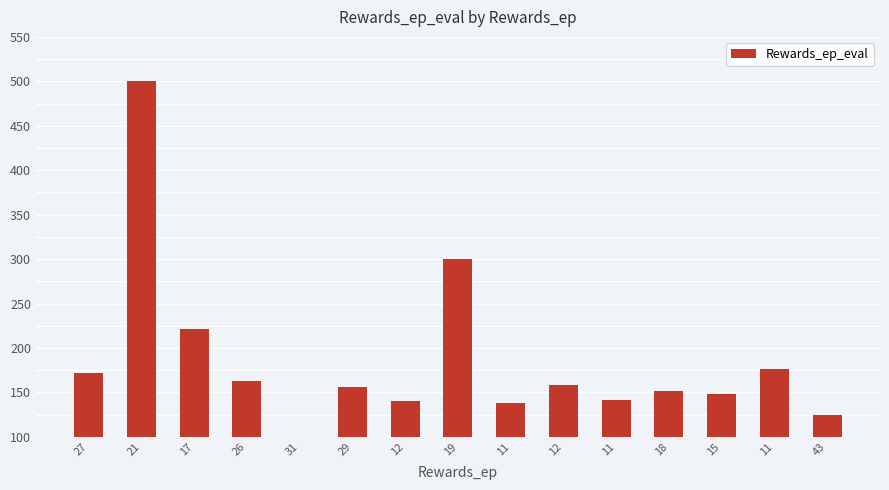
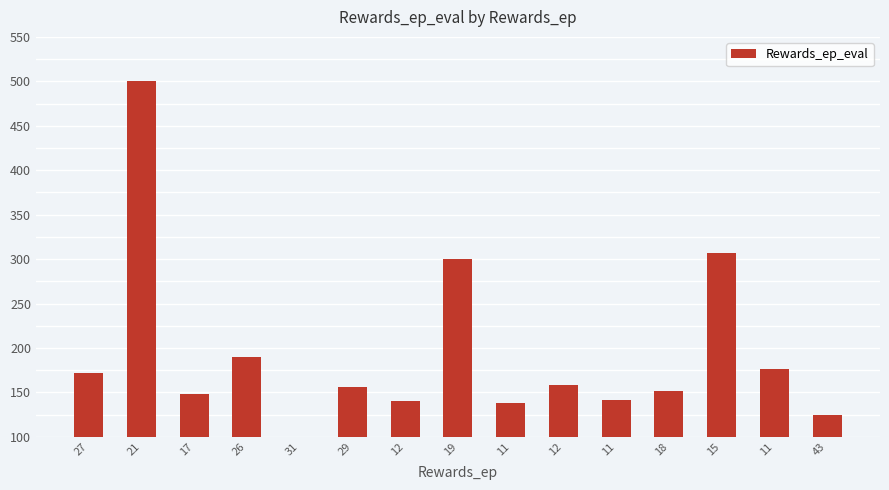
17: 220 -> 150
26: 160 -> 190
15: 150 -> 310
